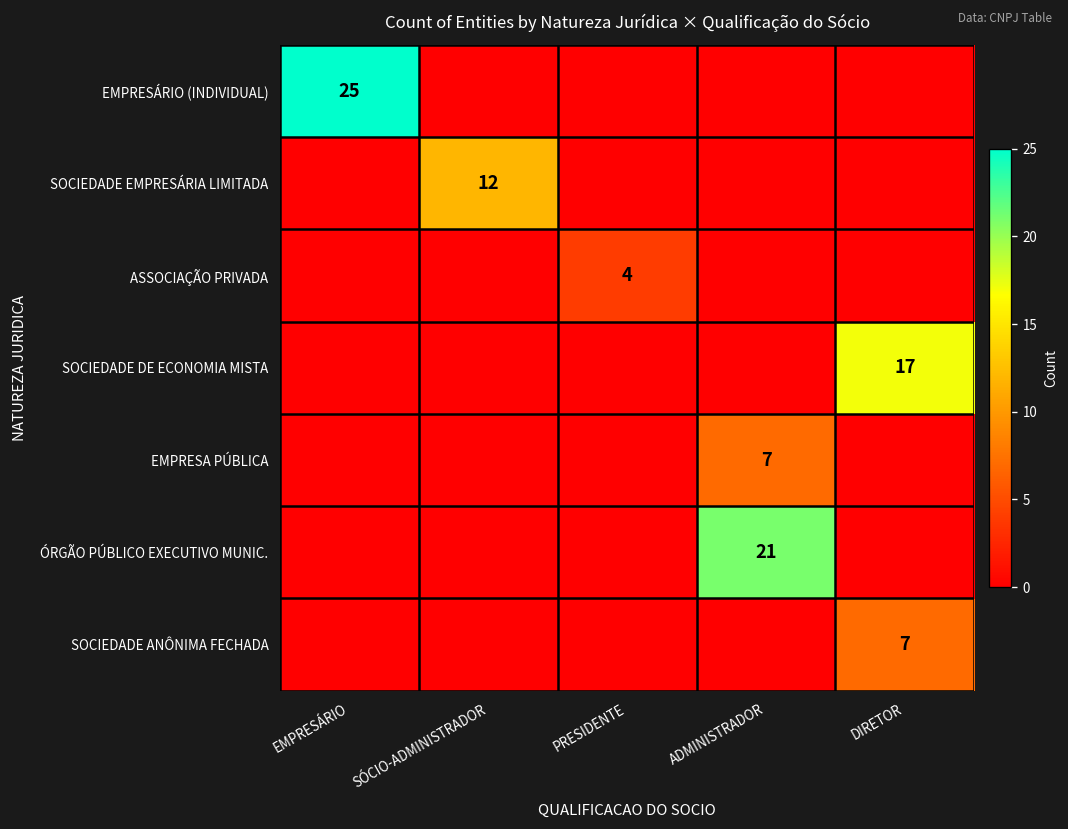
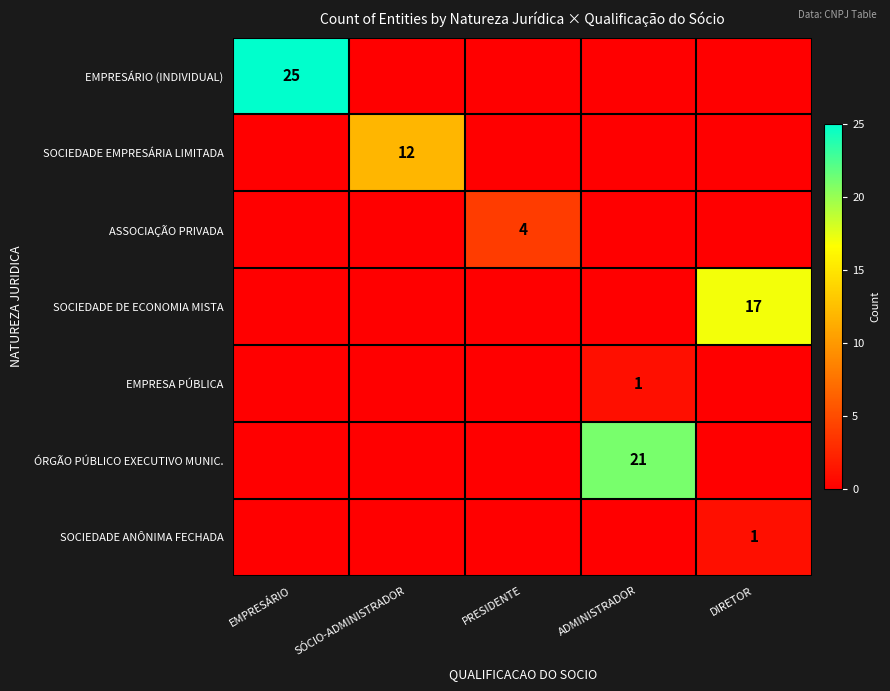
EMPRESA PÚBLICA, ADMINISTRADOR: 7 -> 1
SOCIEDADE ANÔNIMA FECHADA, DIRETOR: 7 -> 1
